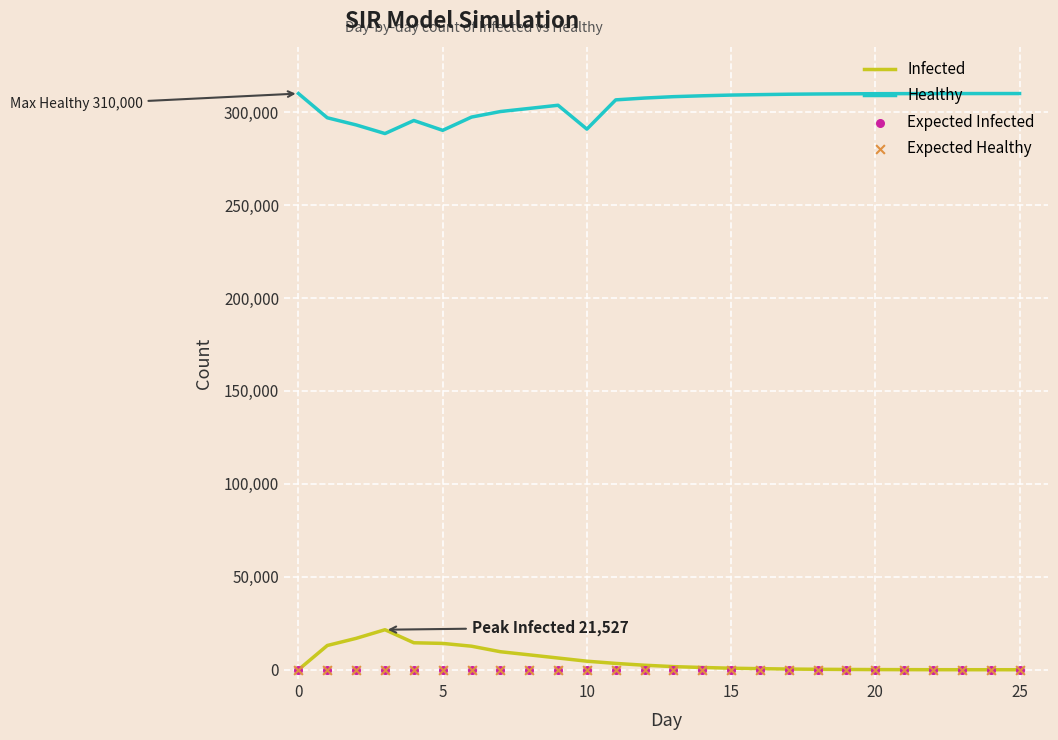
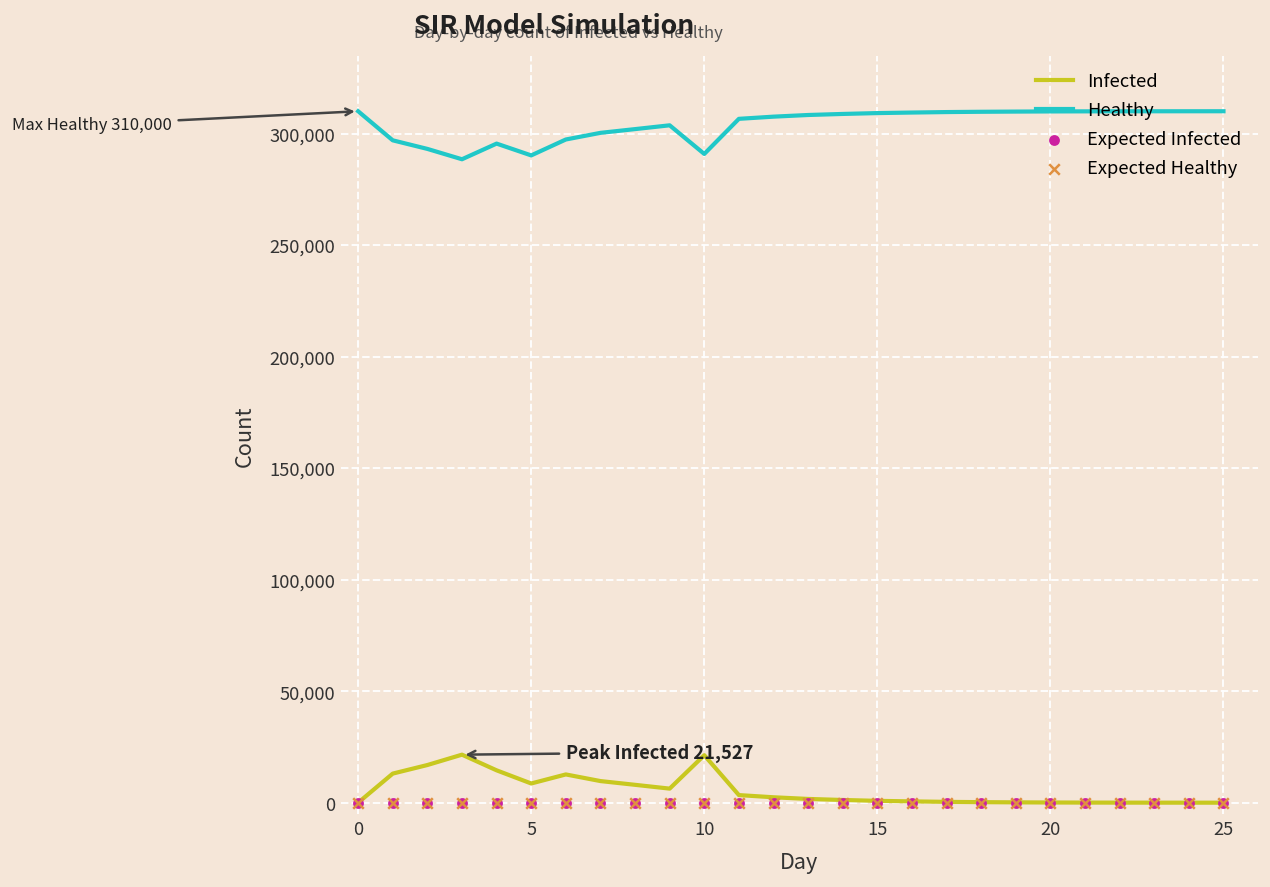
Infected, 5: 14,000 -> 9,000
Infected, 10: 5,000 -> 21,000
